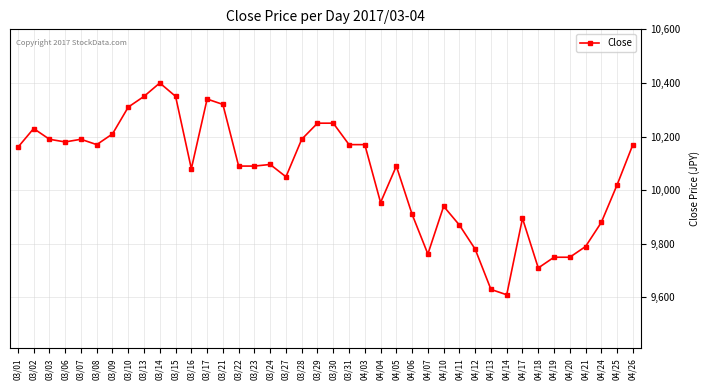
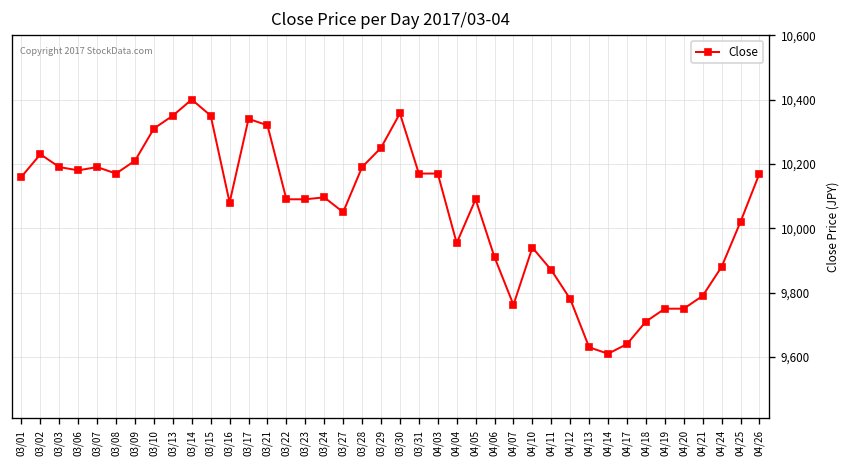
03/30: 10,250 -> 10,360
04/17: 9,900 -> 9,640
